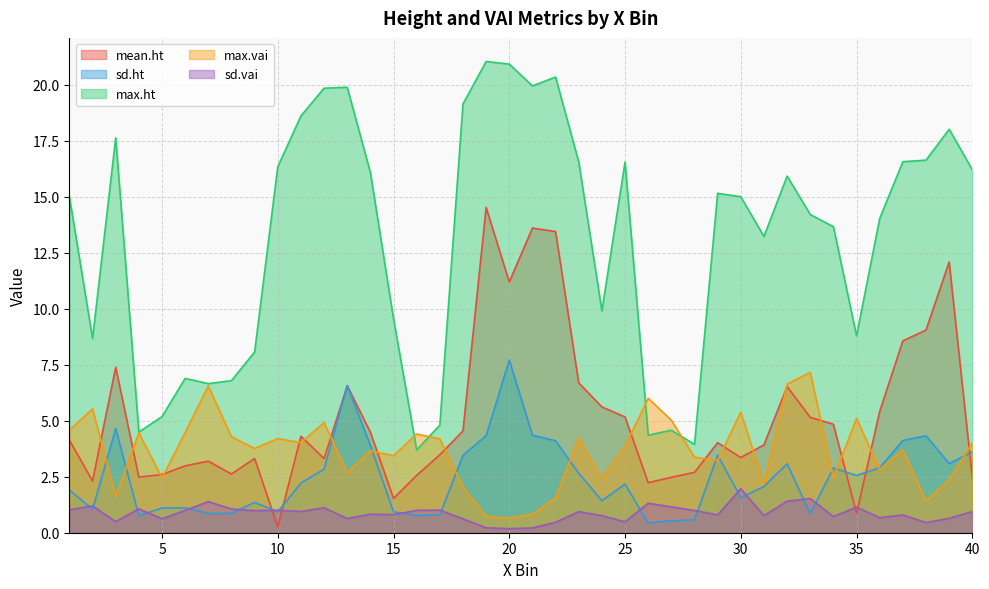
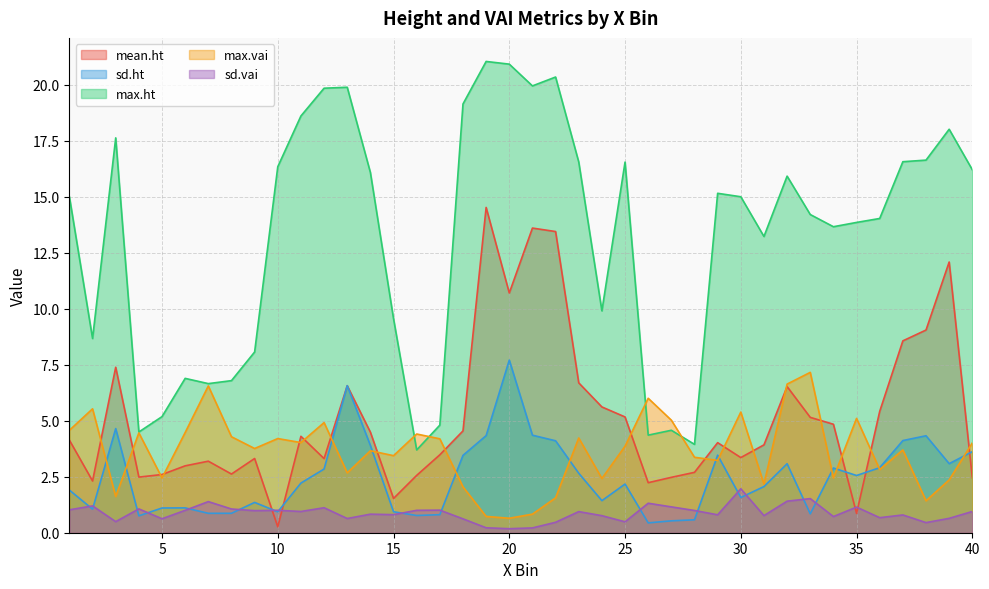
mean.ht, 20: 11.2 -> 10.7
max.ht, 35: 8.8 -> 13.8
